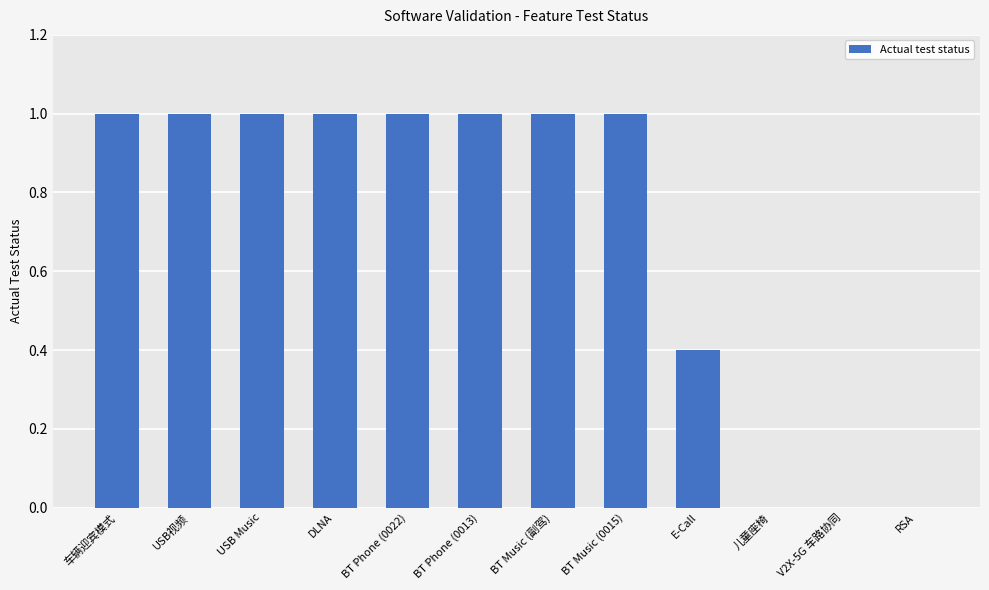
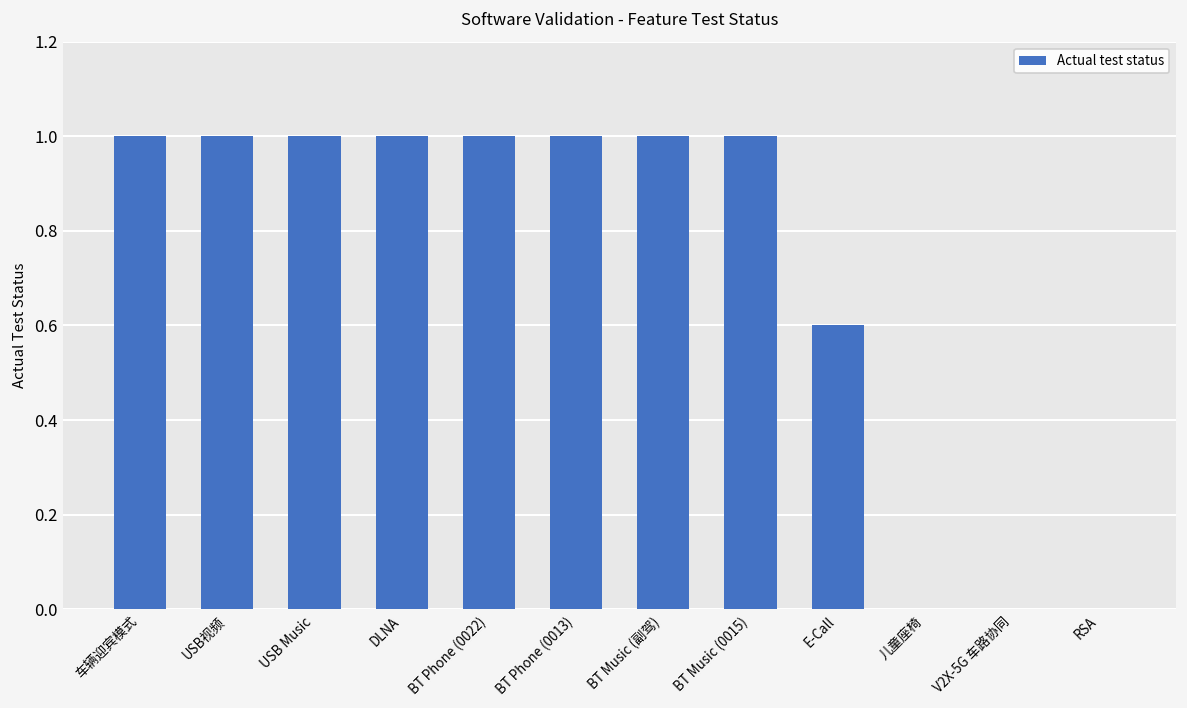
E-Call: 0.4 -> 0.6
